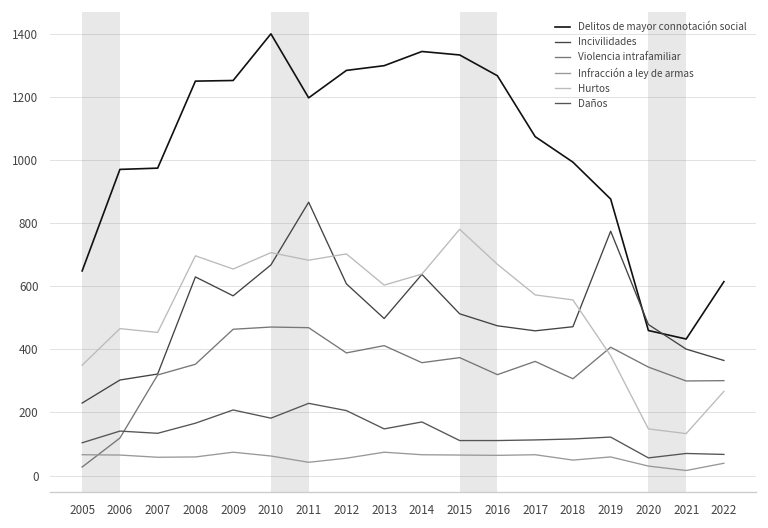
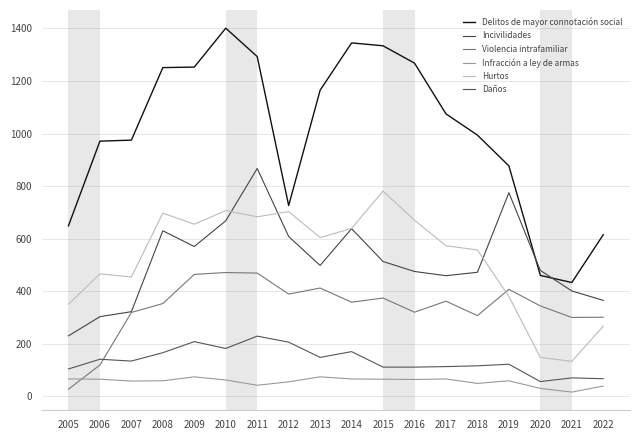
Delitos de mayor connotación social, 2011: 1200 -> 1290
Delitos de mayor connotación social, 2012: 1290 -> 730
Delitos de mayor connotación social, 2013: 1300 -> 1170
